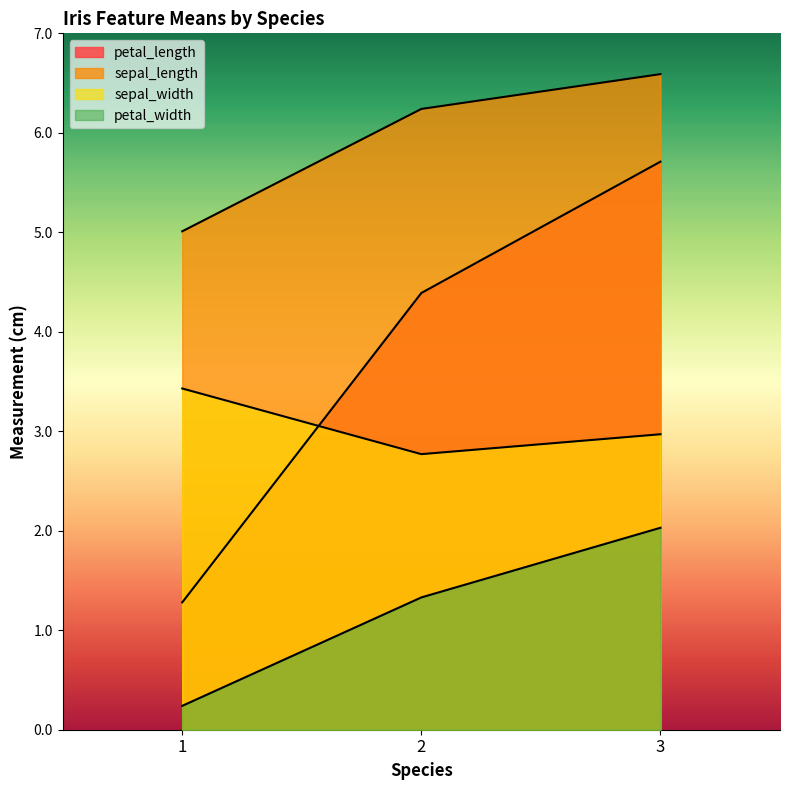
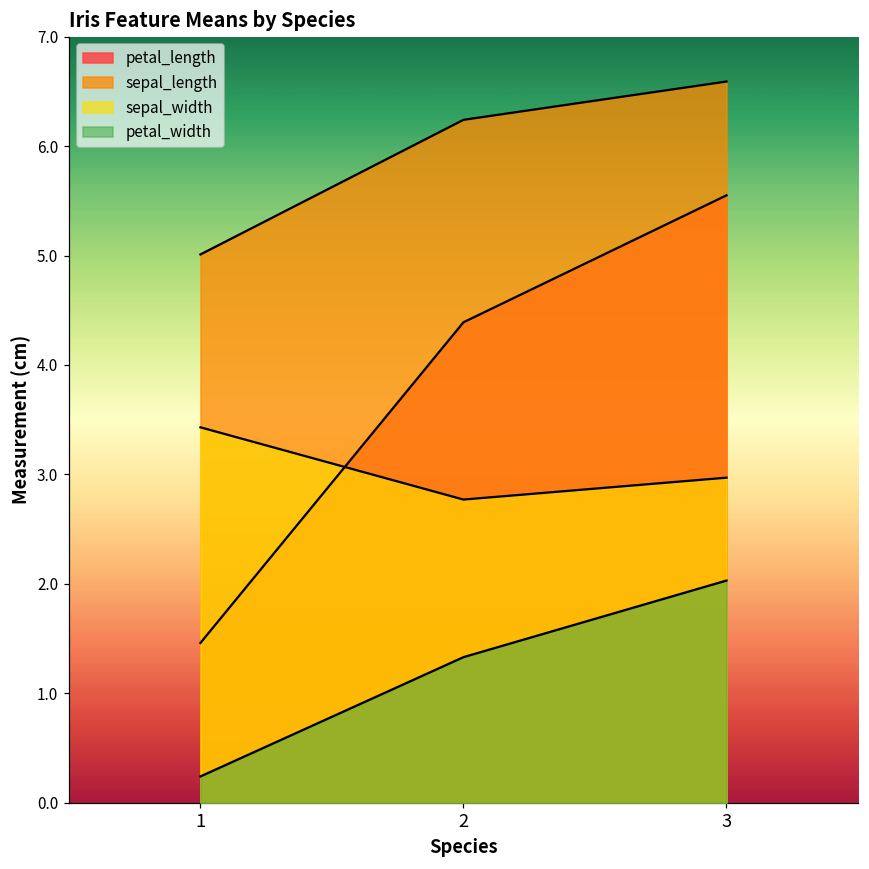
petal_length, 1: 1.3 -> 1.5
petal_length, 3: 5.7 -> 5.6
